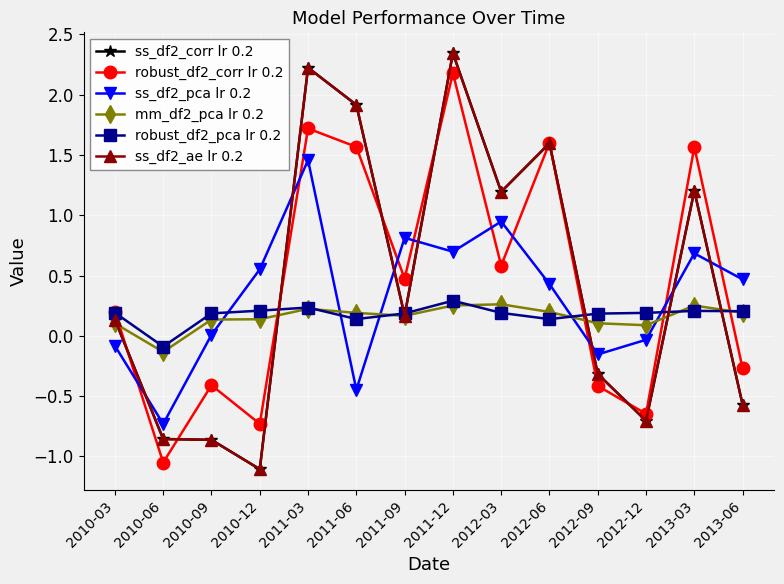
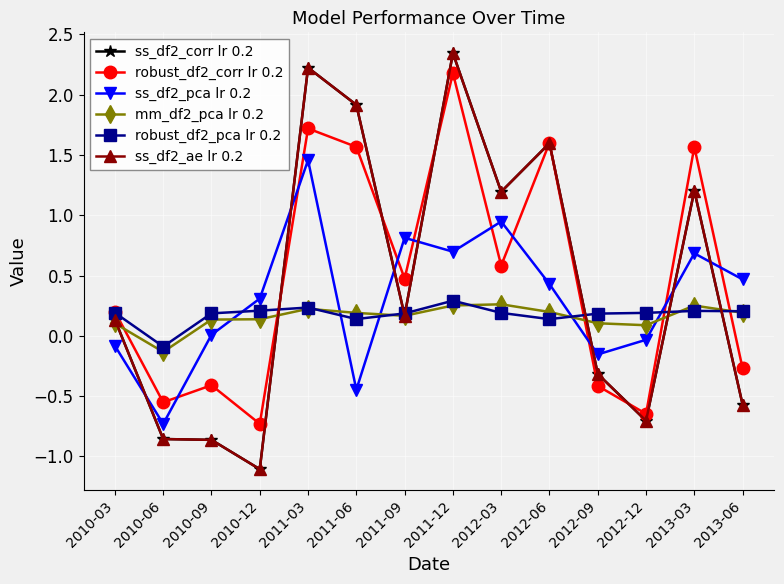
robust_df2_corr lr 0.2, 2010-06: -1.05 -> -0.55
ss_df2_pca lr 0.2, 2010-12: 0.55 -> 0.31
